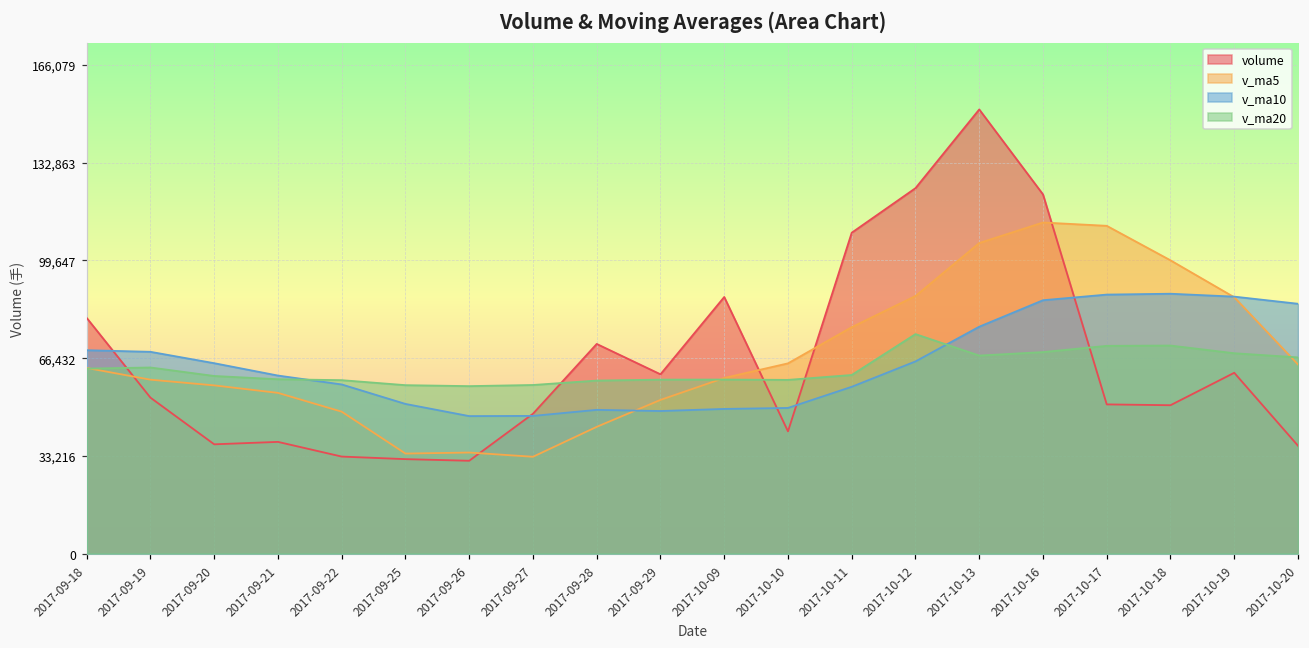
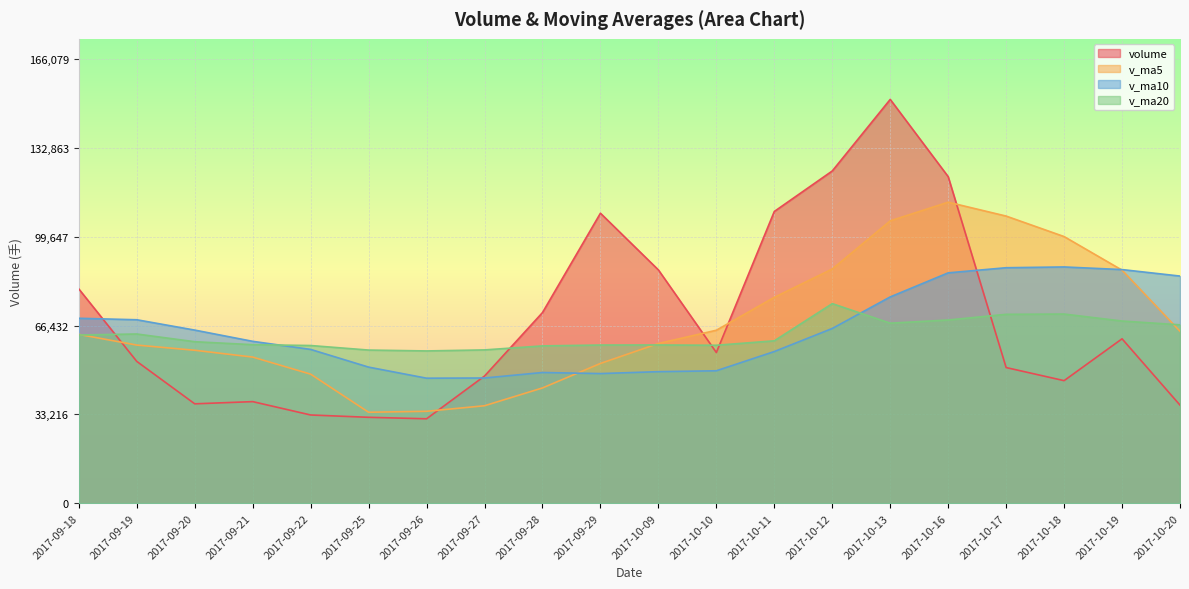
v_ma5, 2017-09-27: 33,000 -> 36,000
volume, 2017-09-29: 61,000 -> 108,000
volume, 2017-10-10: 42,000 -> 56,000
v_ma5, 2017-10-17: 111,000 -> 107,000
volume, 2017-10-18: 50,000 -> 46,000
